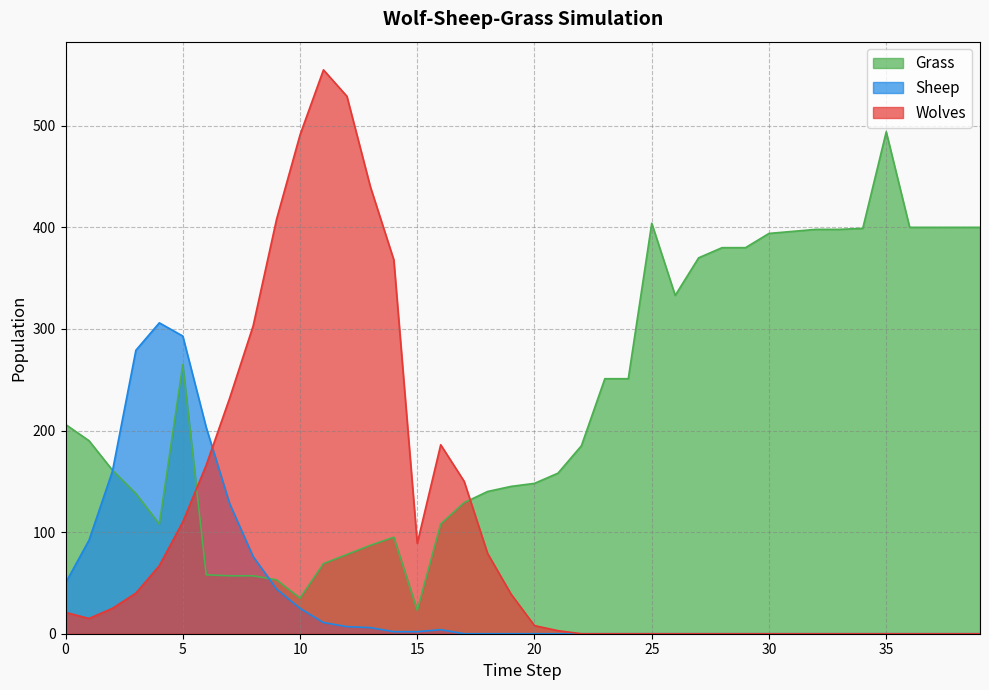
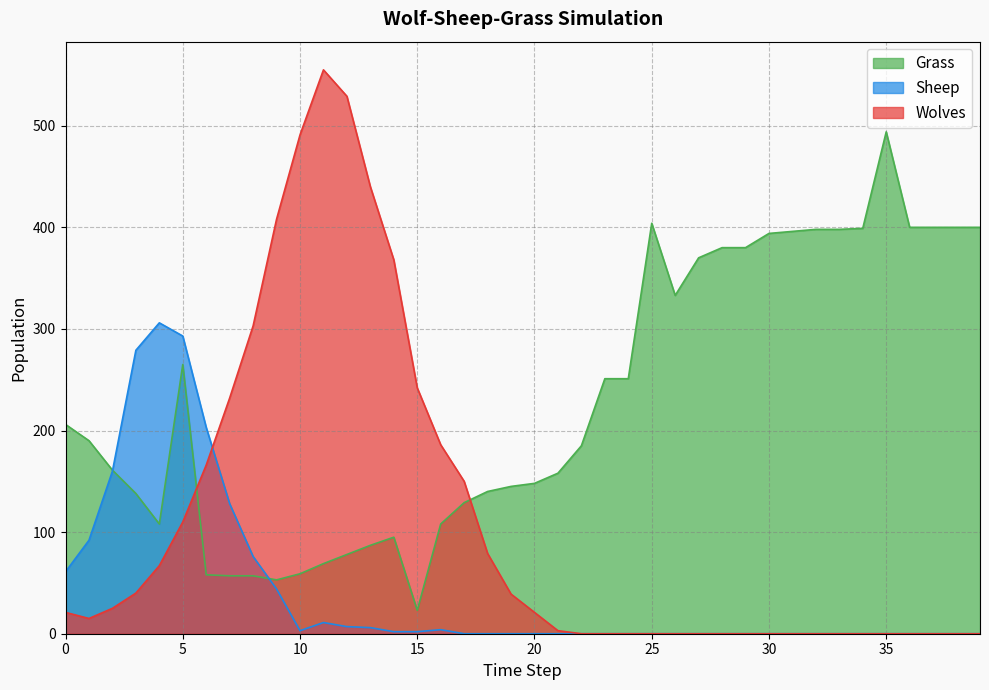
Sheep, 0: 50 -> 61
Grass, 10: 35 -> 59
Sheep, 10: 25 -> 3
Wolves, 15: 89 -> 242
Wolves, 20: 8 -> 21
